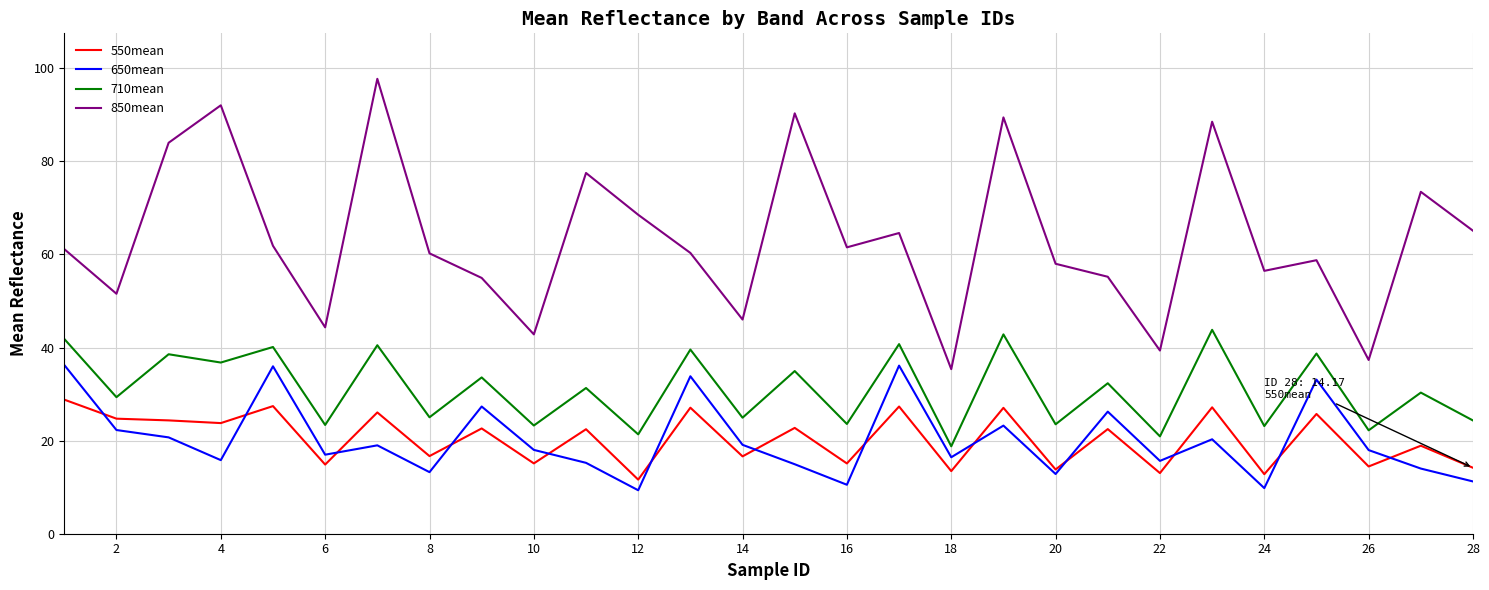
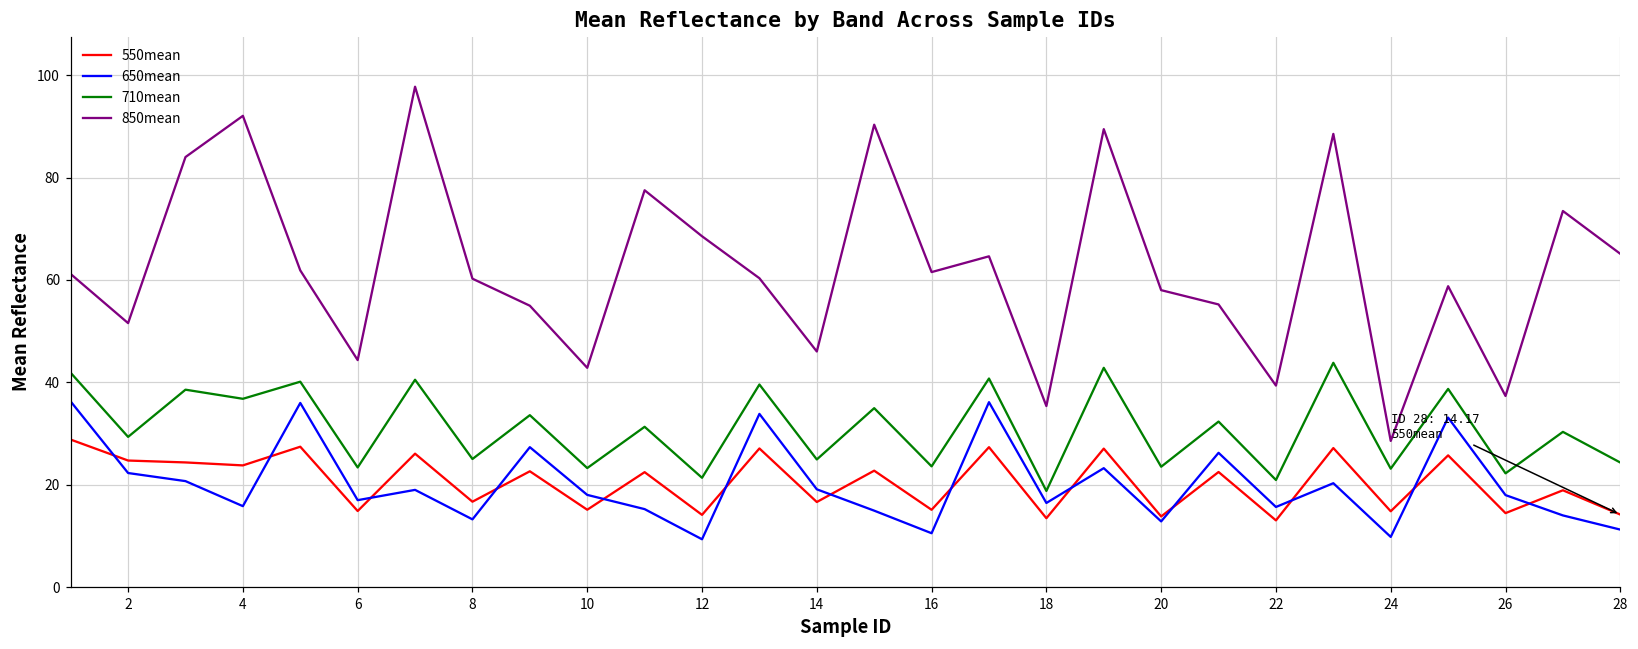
550mean, 12: 12 -> 14
550mean, 24: 13 -> 15
850mean, 24: 56 -> 29
